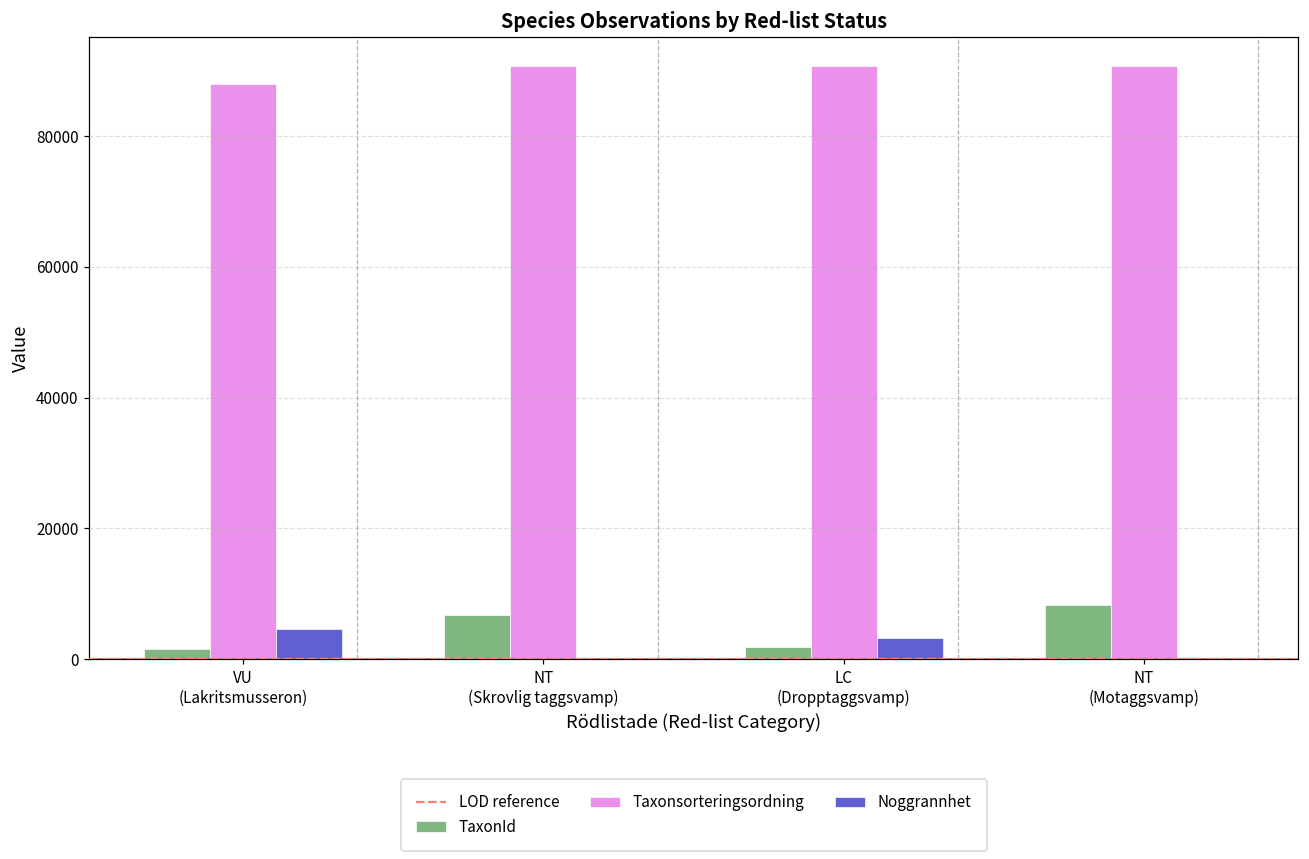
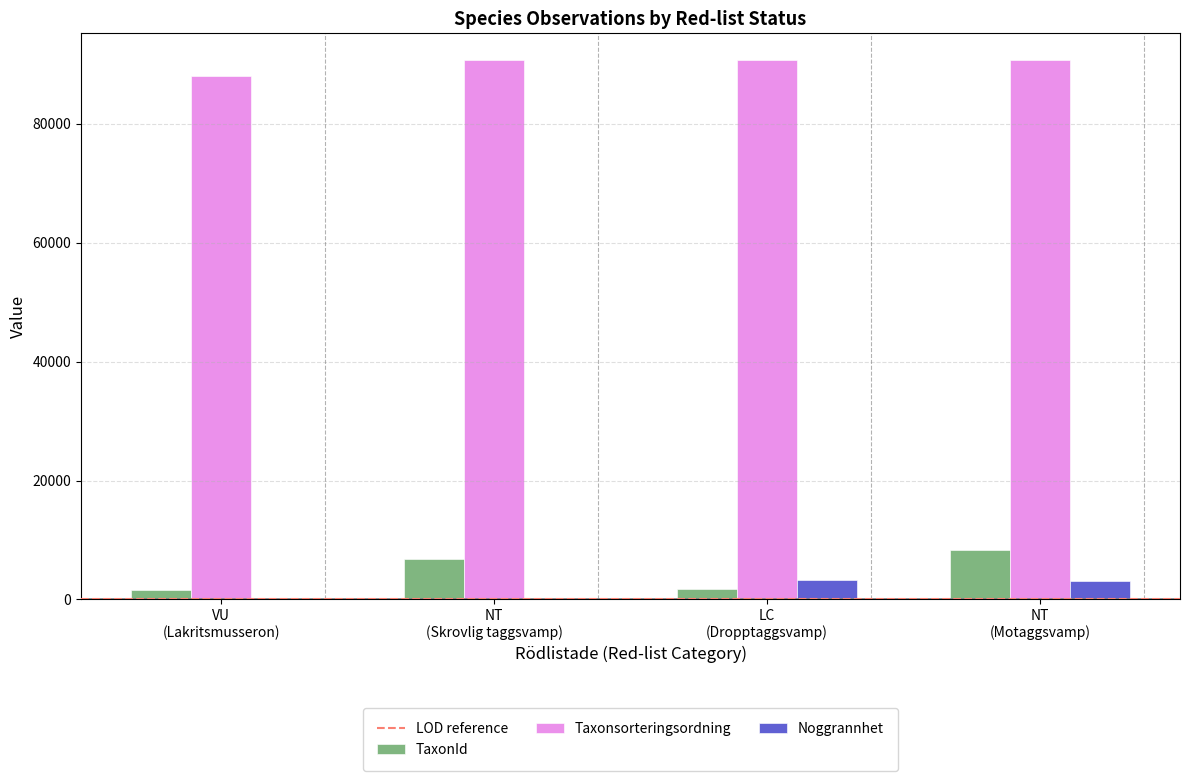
Noggrannhet, VU (Lakritsmusseron): 5000 -> 0
Noggrannhet, NT (Motaggsvamp): 0 -> 3000
